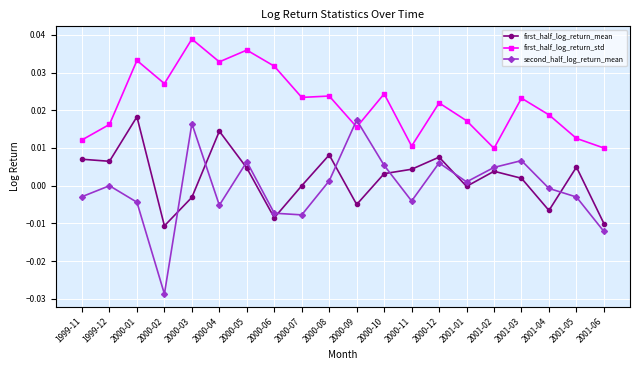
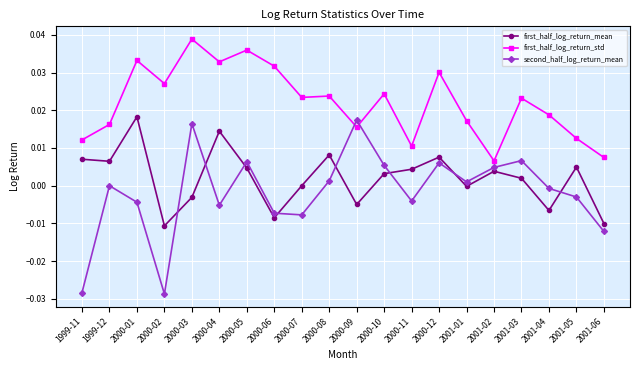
second_half_log_return_mean, 1999-11: -0.003 -> -0.028
first_half_log_return_std, 2000-12: 0.022 -> 0.030
first_half_log_return_std, 2001-02: 0.010 -> 0.007
first_half_log_return_std, 2001-06: 0.010 -> 0.007
